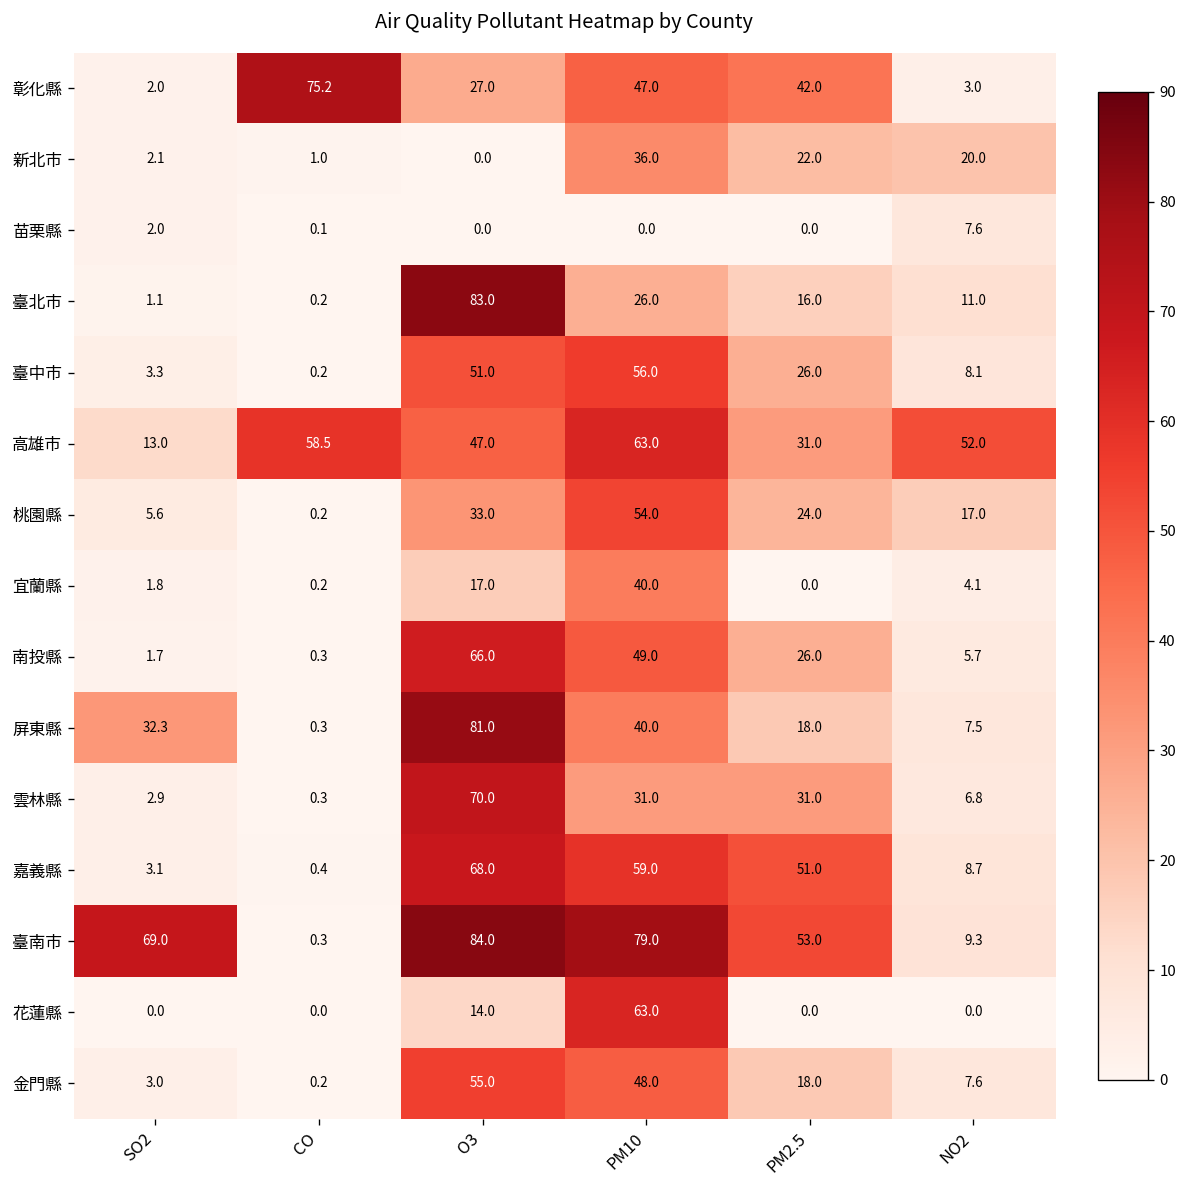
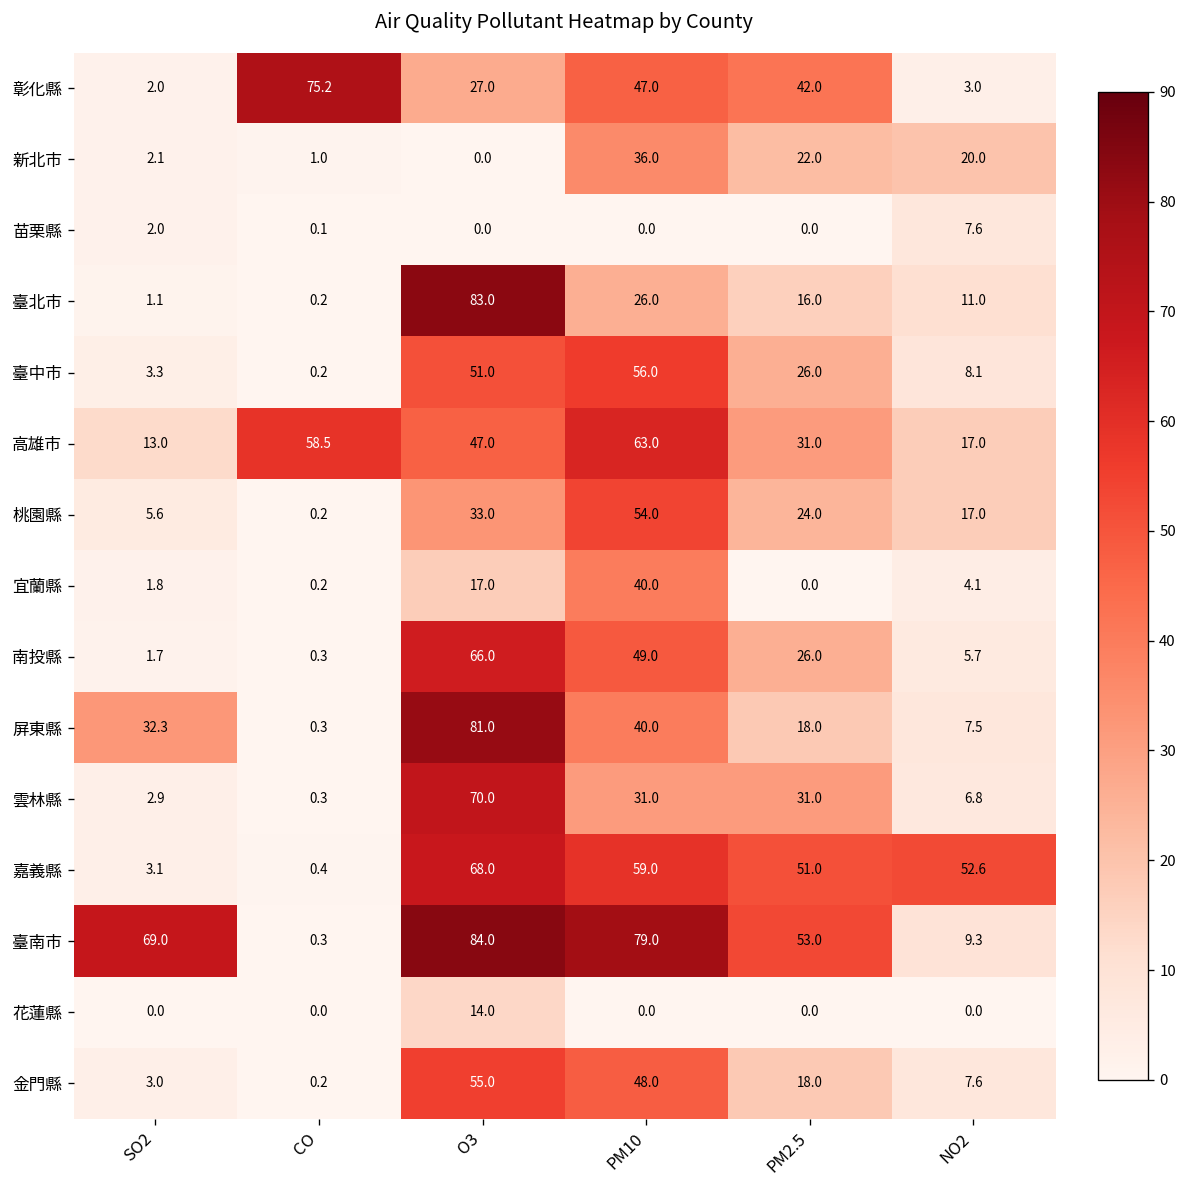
高雄市, NO2: 52.0 -> 17.0
嘉義縣, NO2: 8.7 -> 52.6
花蓮縣, PM10: 63.0 -> 0.0
